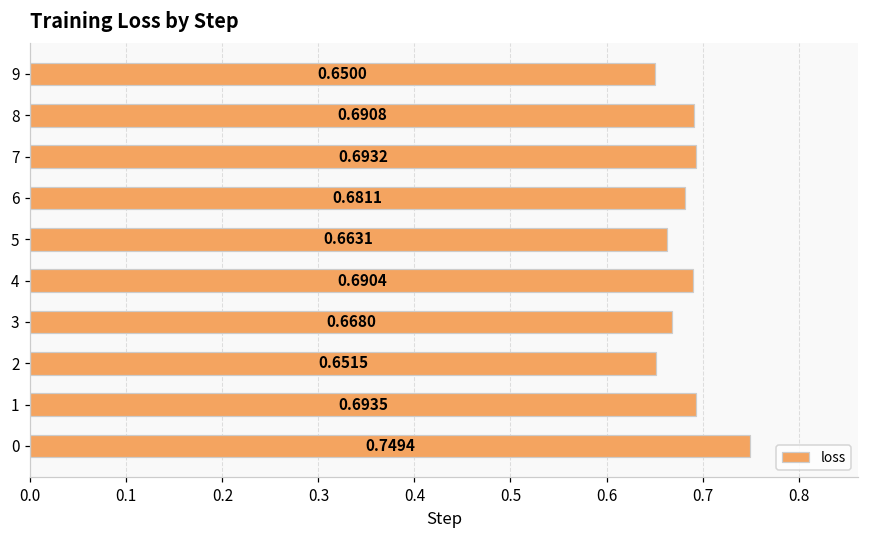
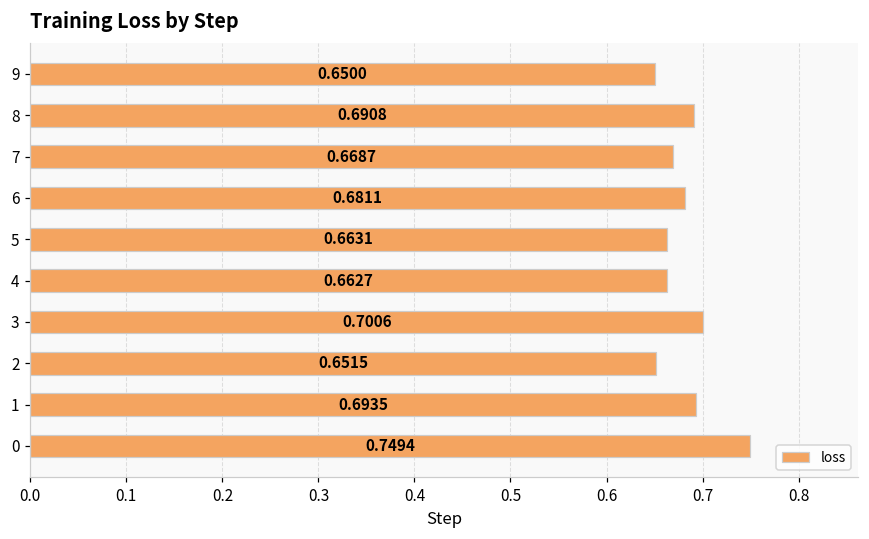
7: 0.6932 -> 0.6687
4: 0.6904 -> 0.6627
3: 0.6680 -> 0.7006
